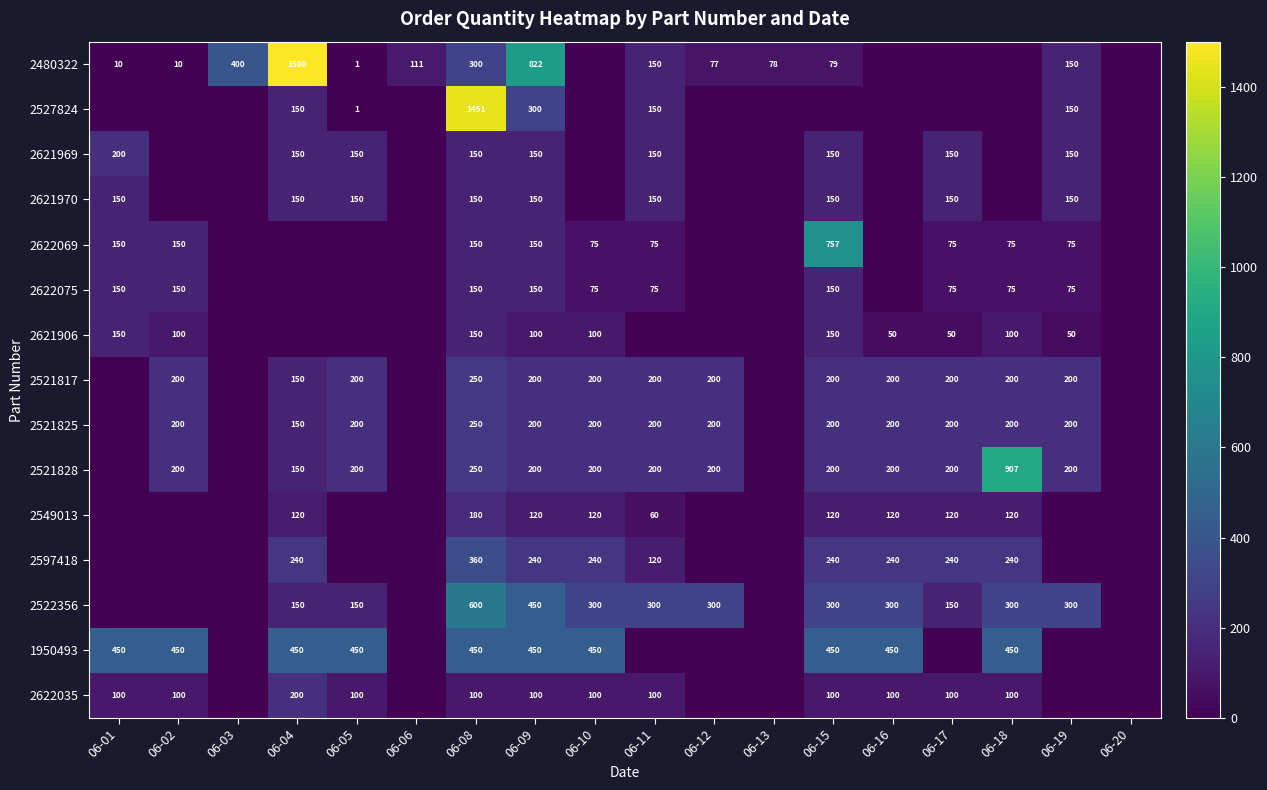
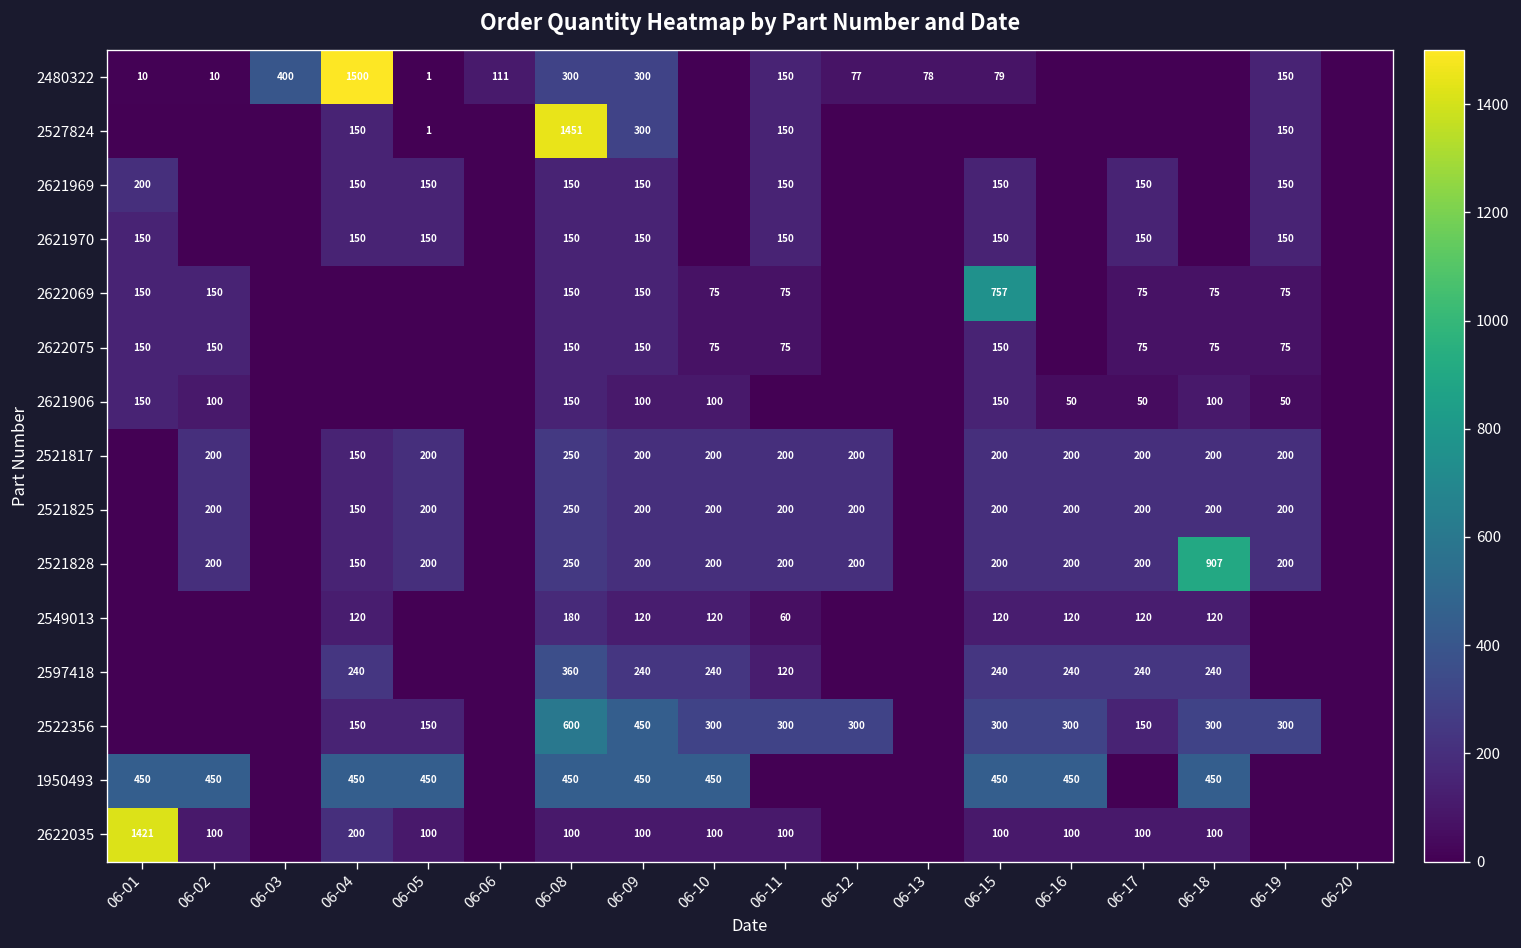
2480322, 06-09: 822 -> 300
2622035, 06-01: 100 -> 1421
